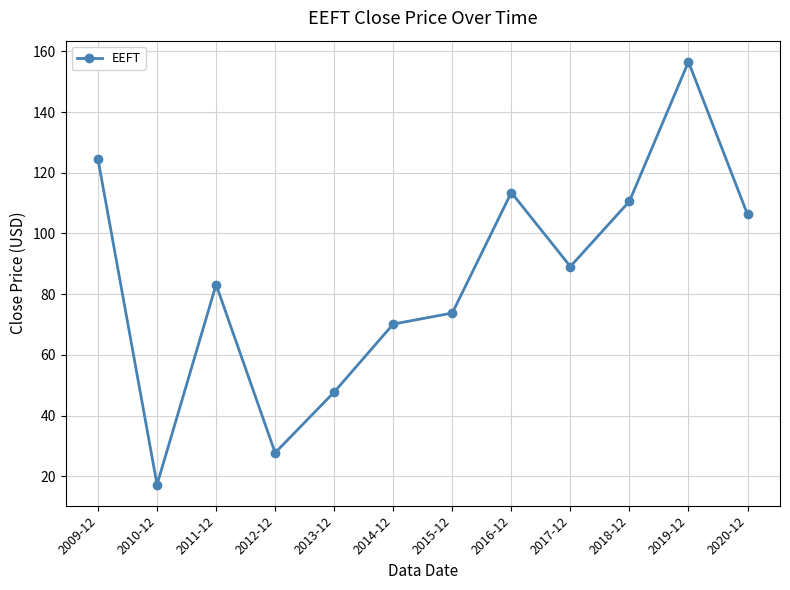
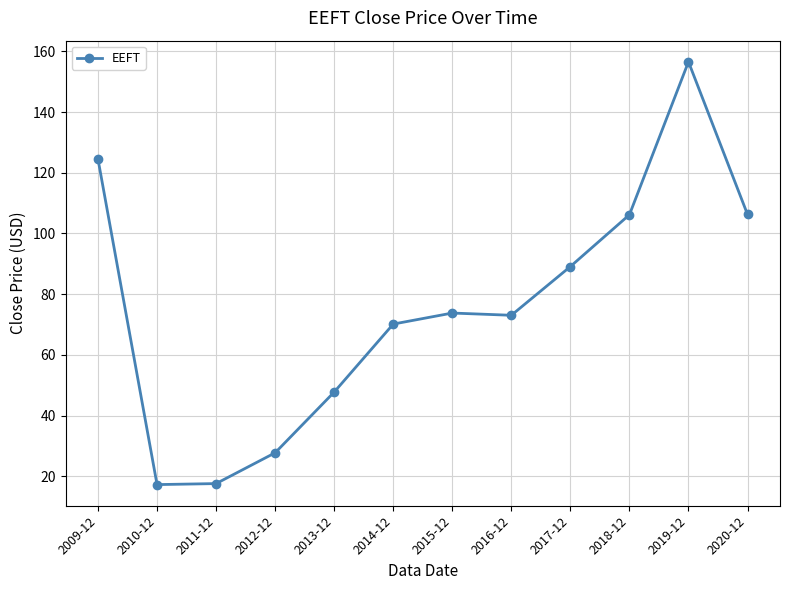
2011-12: 83 -> 18
2016-12: 113 -> 73
2018-12: 111 -> 106
